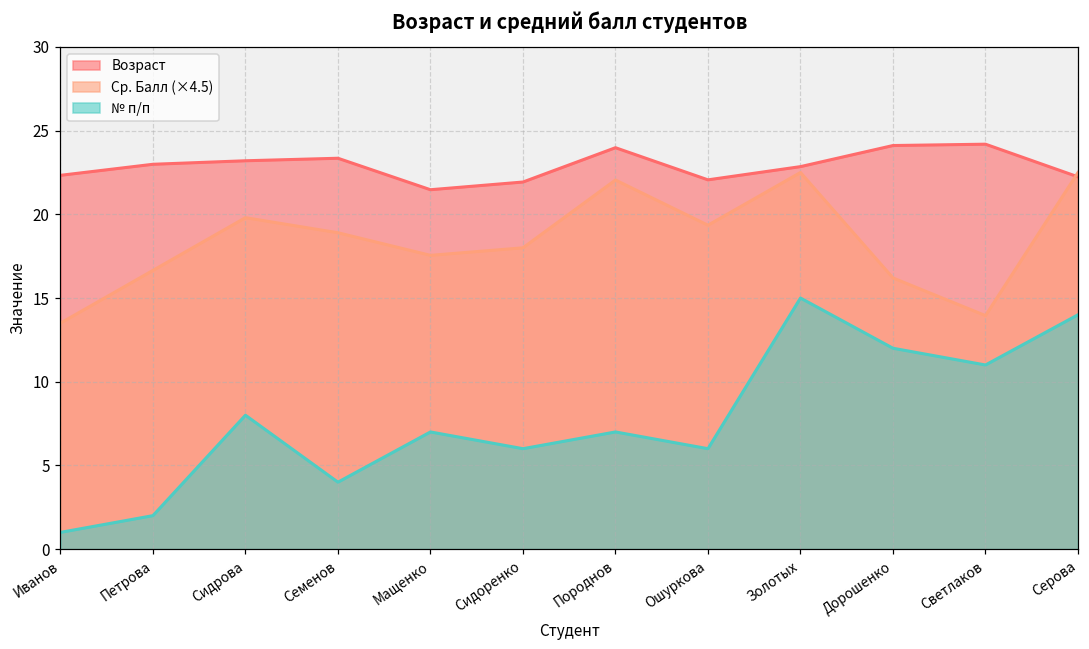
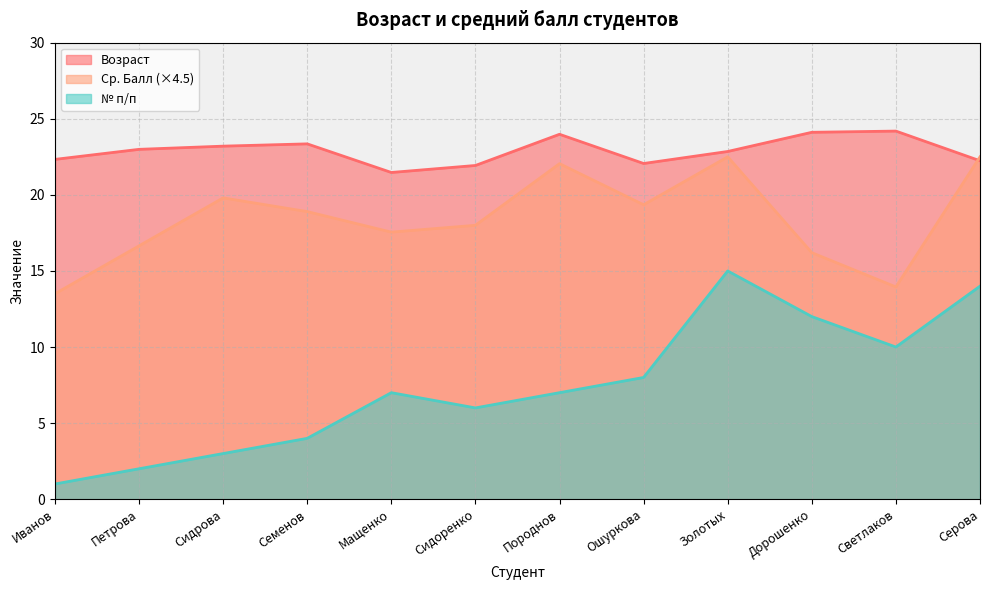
№ п/п, Сидрова: 8 -> 3
№ п/п, Ошуркова: 6 -> 8
№ п/п, Светлаков: 11 -> 10
